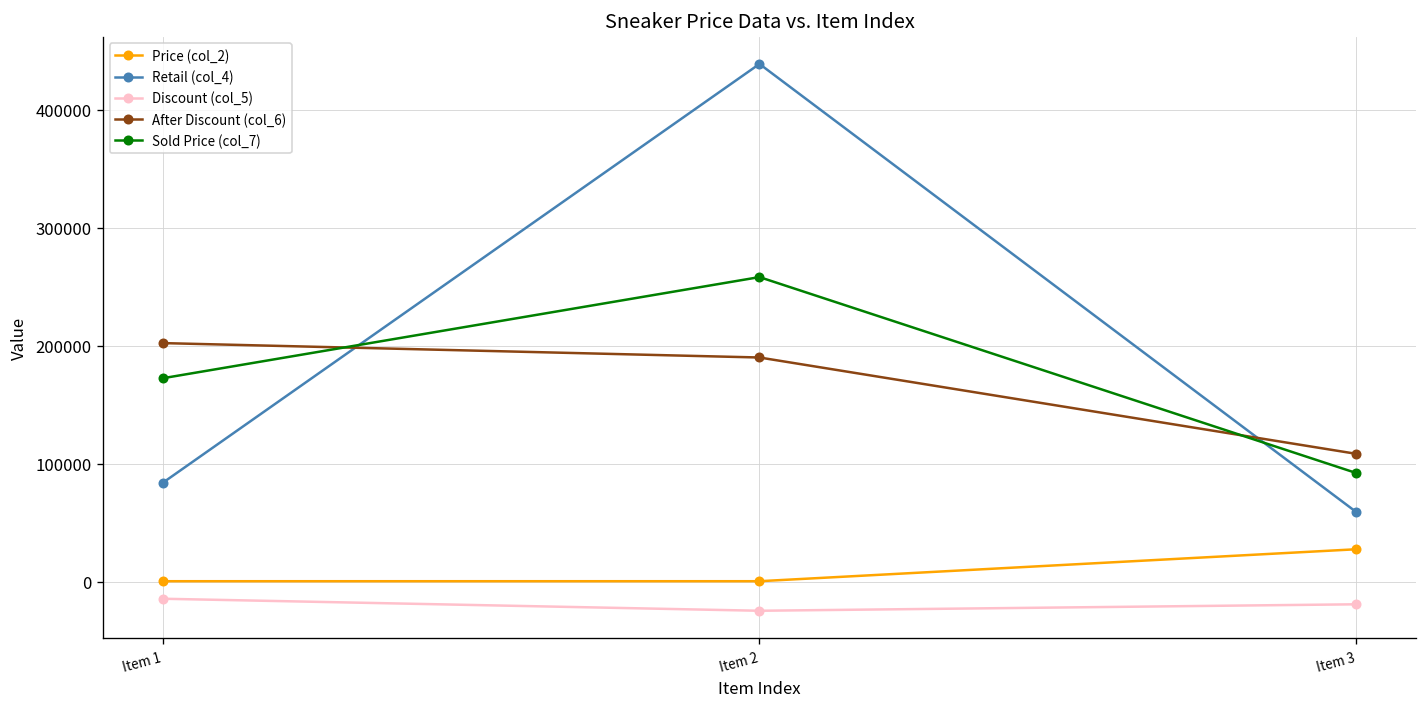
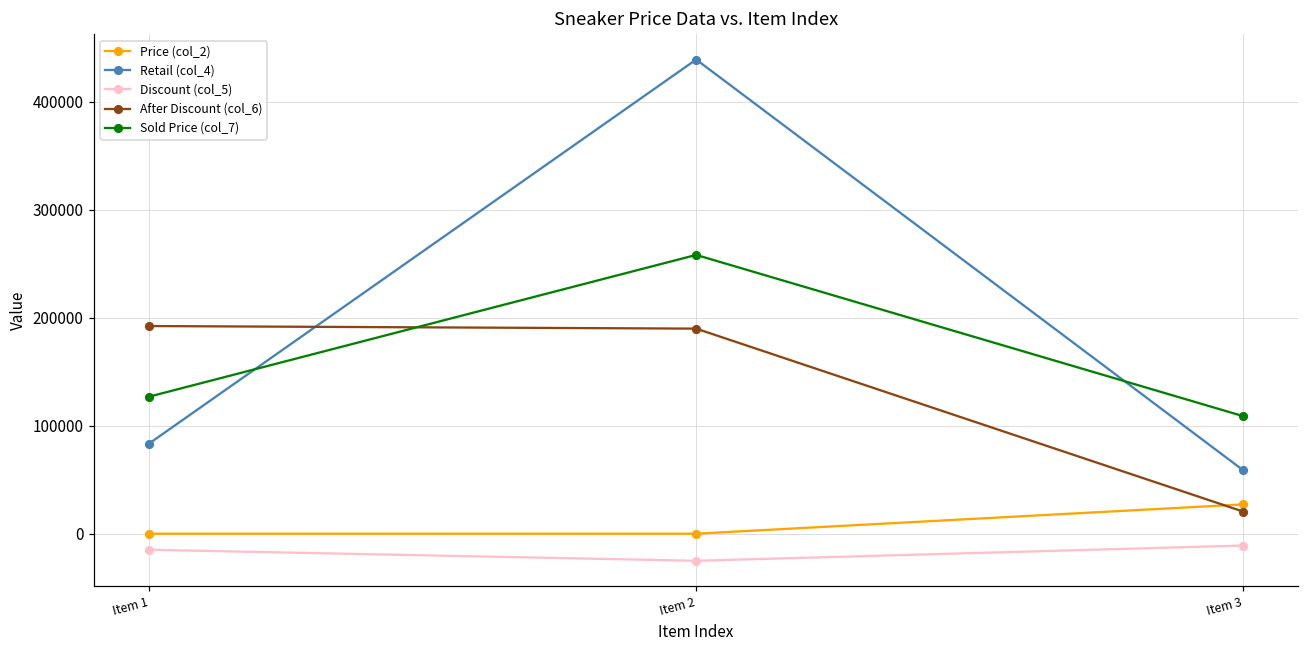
After Discount (col_6), Item 1: 200000 -> 190000
Sold Price (col_7), Item 1: 170000 -> 130000
Discount (col_5), Item 3: -20000 -> -10000
After Discount (col_6), Item 3: 110000 -> 20000
Sold Price (col_7), Item 3: 90000 -> 110000
